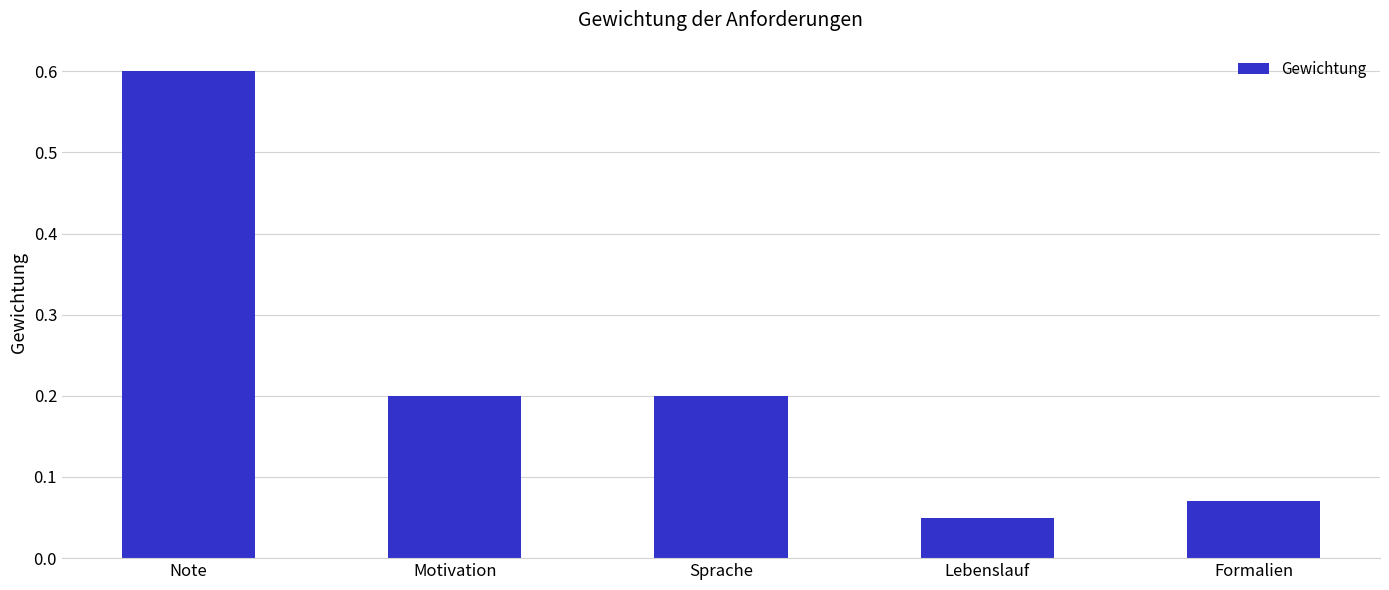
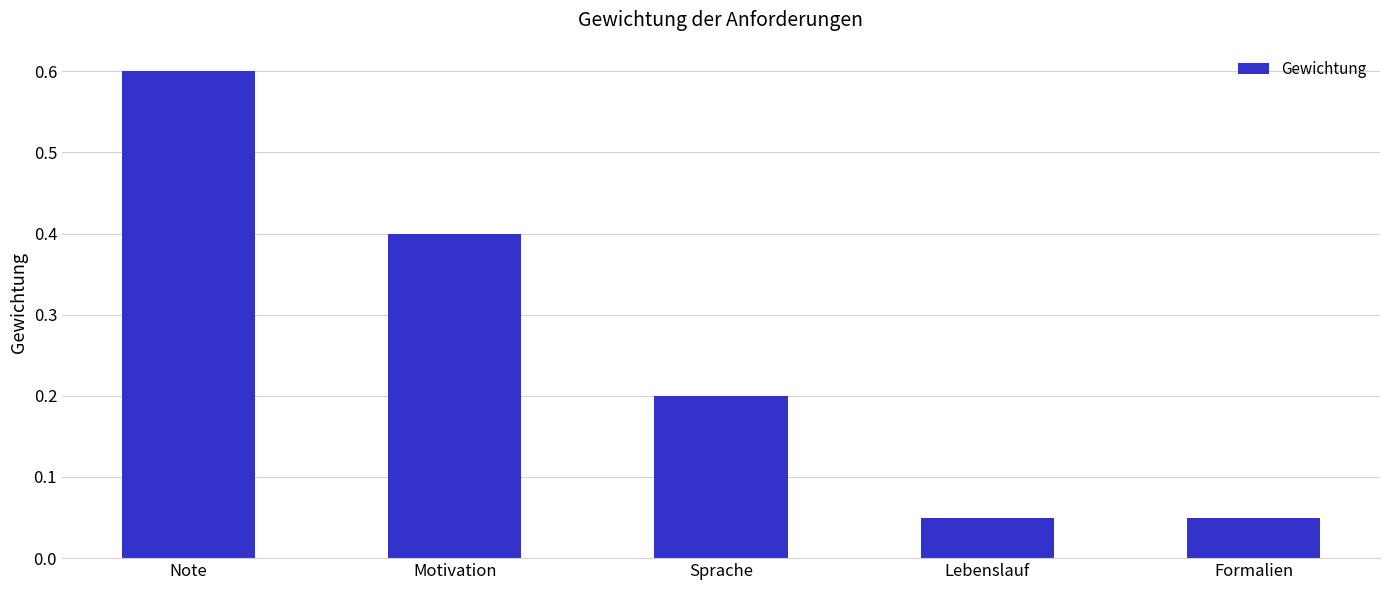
Motivation: 0.2 -> 0.4
Formalien: 0.07 -> 0.05
